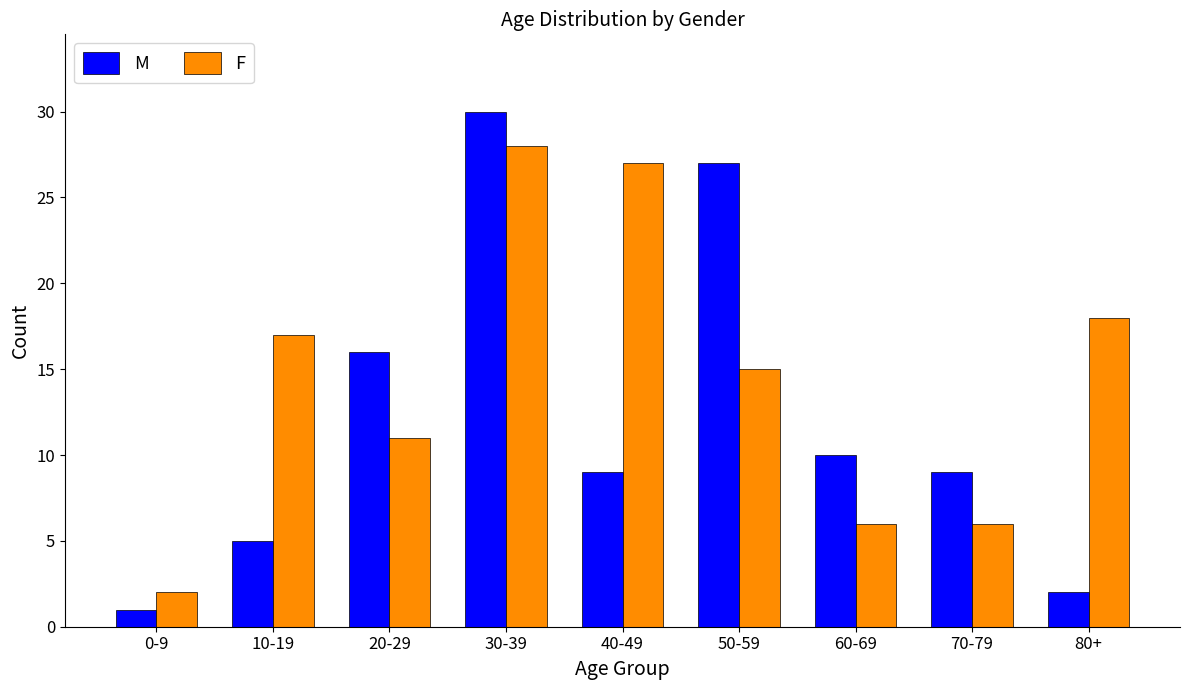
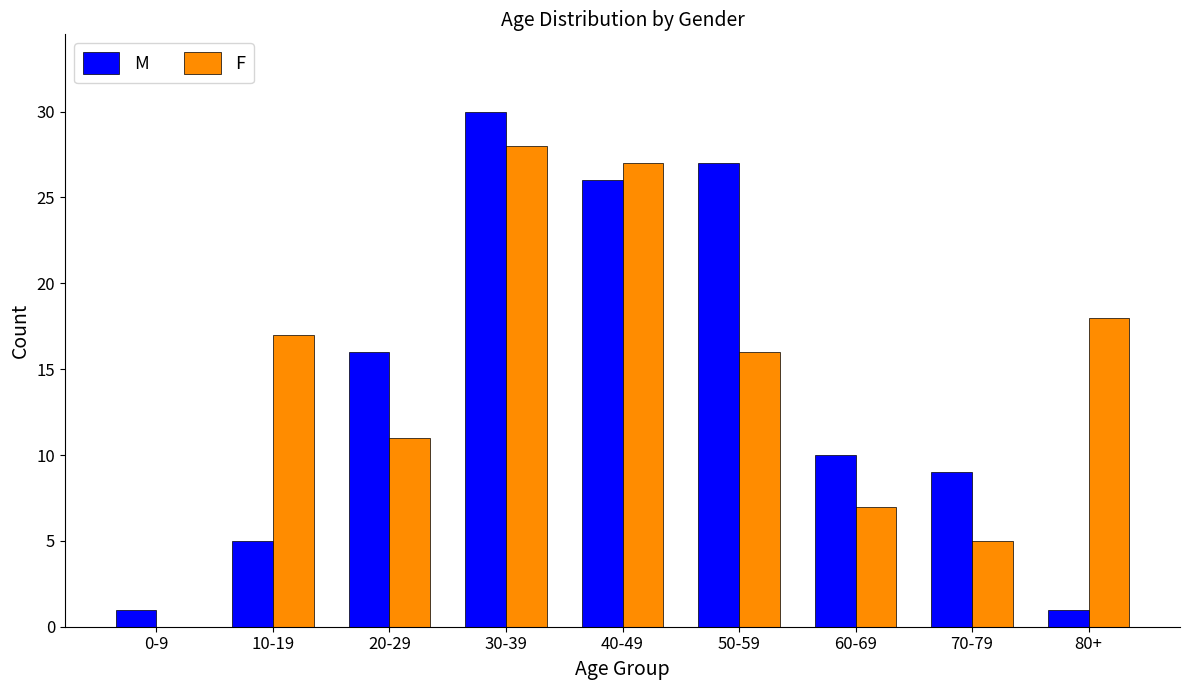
F, 0-9: 2 -> 0
M, 40-49: 9 -> 26
F, 50-59: 15 -> 16
F, 60-69: 6 -> 7
F, 70-79: 6 -> 5
M, 80+: 2 -> 1
